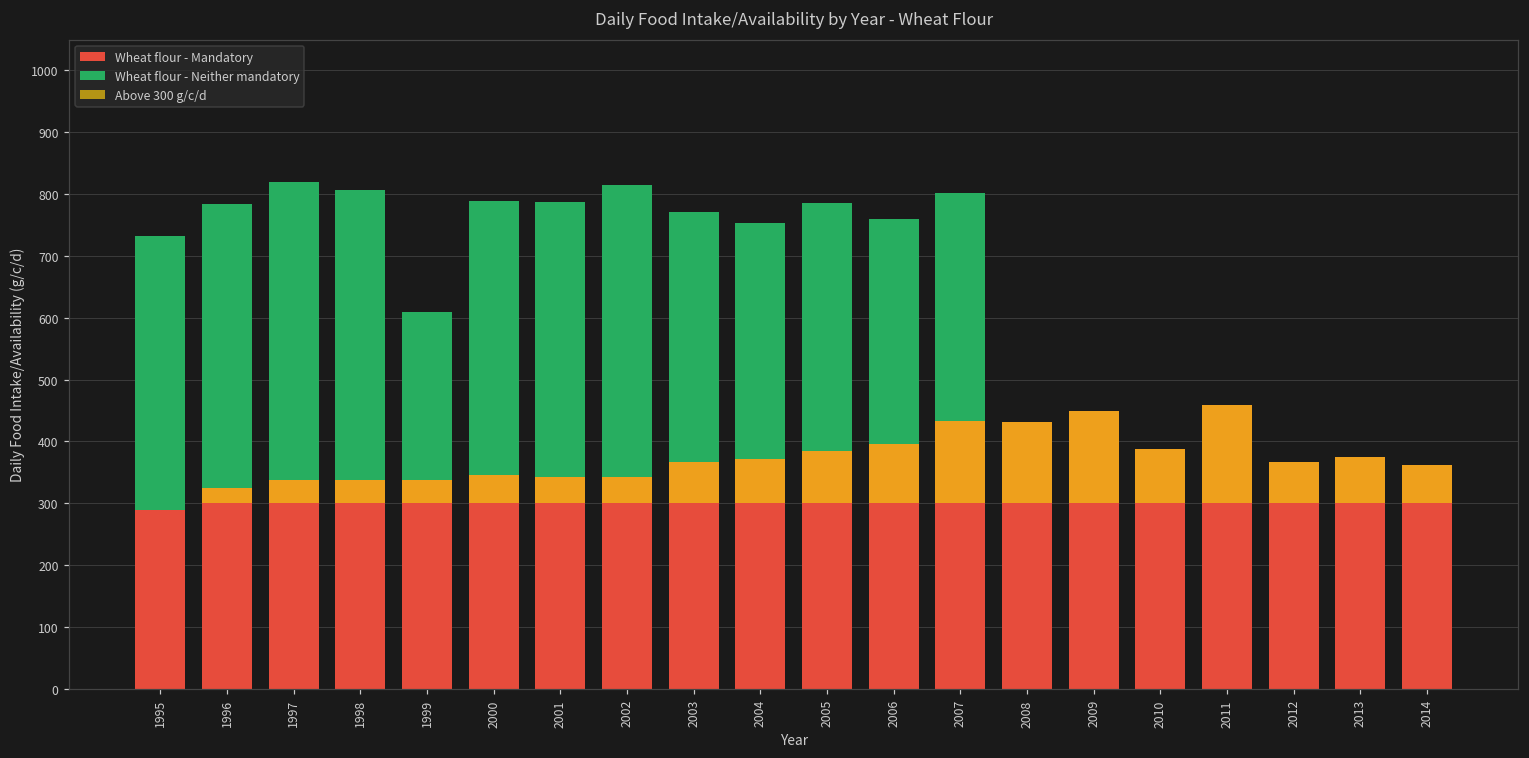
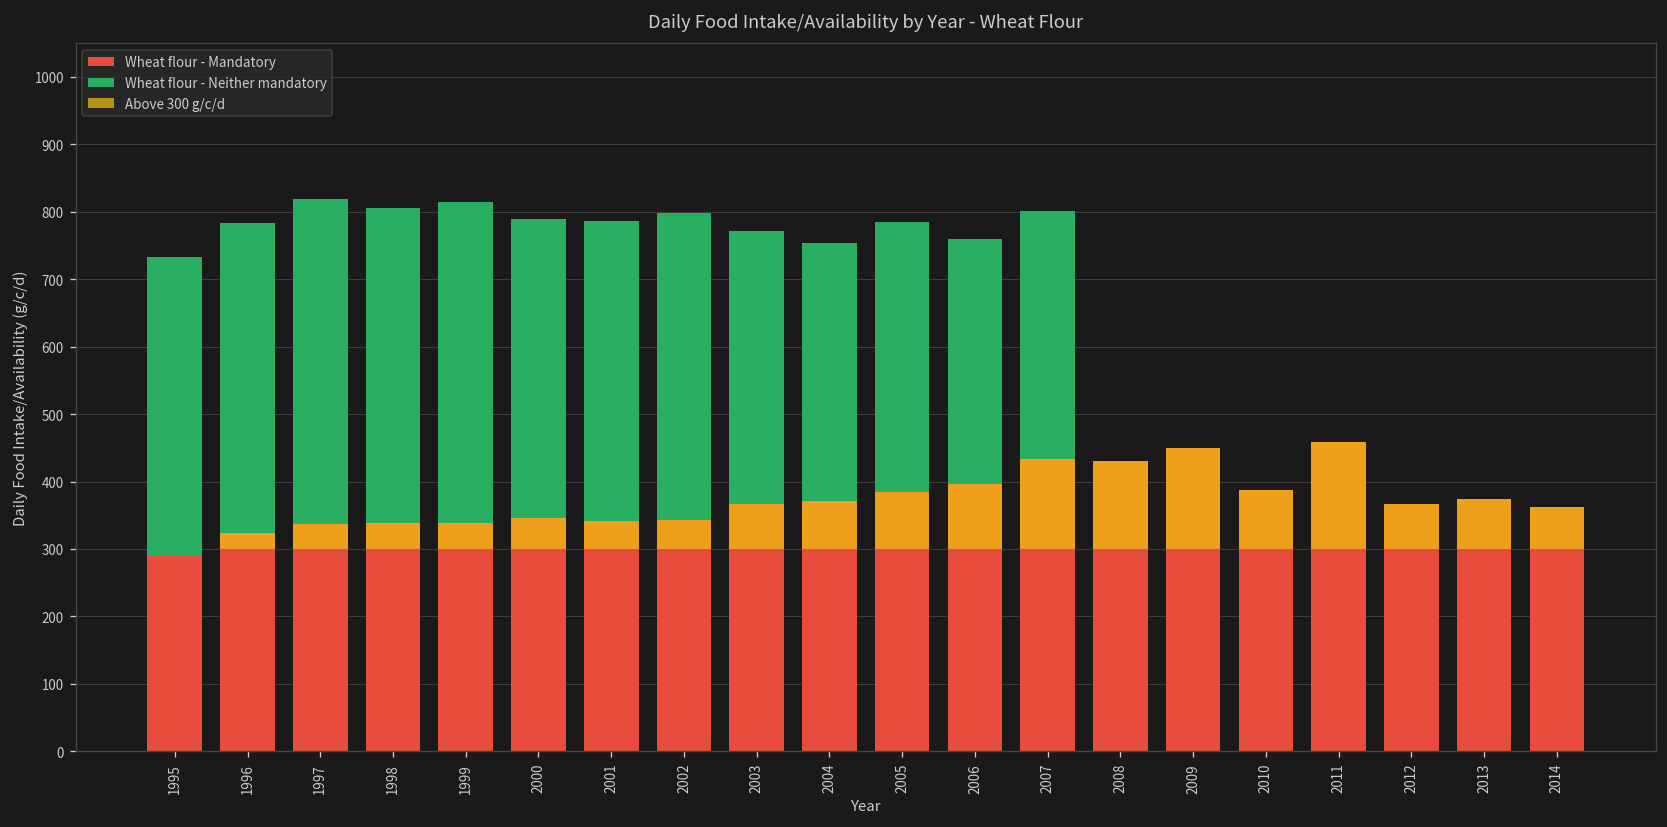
Wheat flour - Neither mandatory, 1999: 270 -> 480
Wheat flour - Neither mandatory, 2002: 470 -> 460
